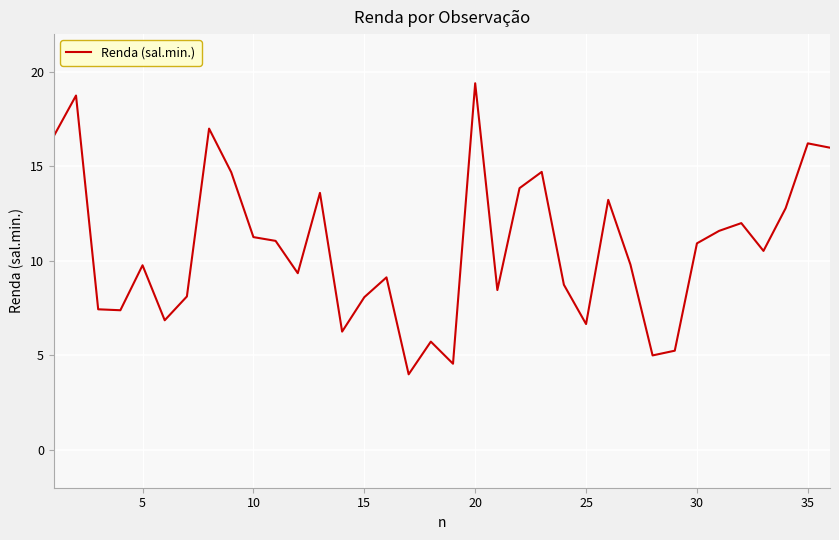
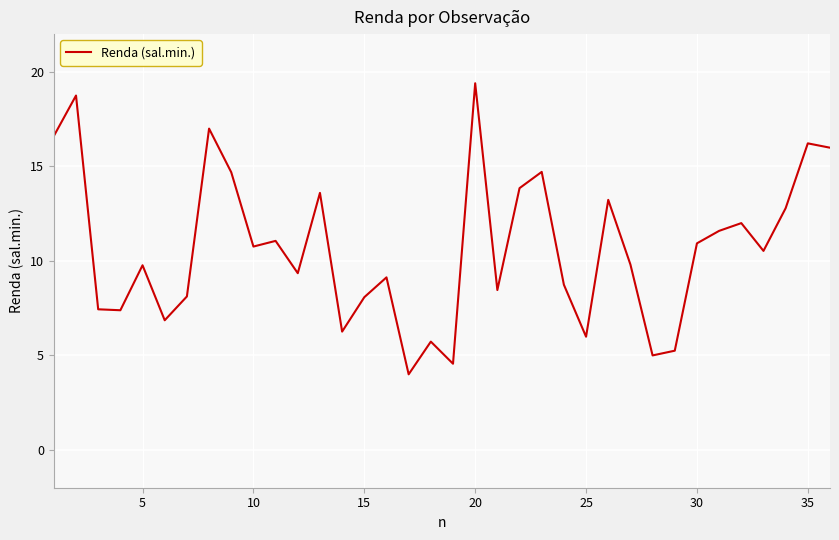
10: 11.3 -> 10.8
25: 6.7 -> 6.0
